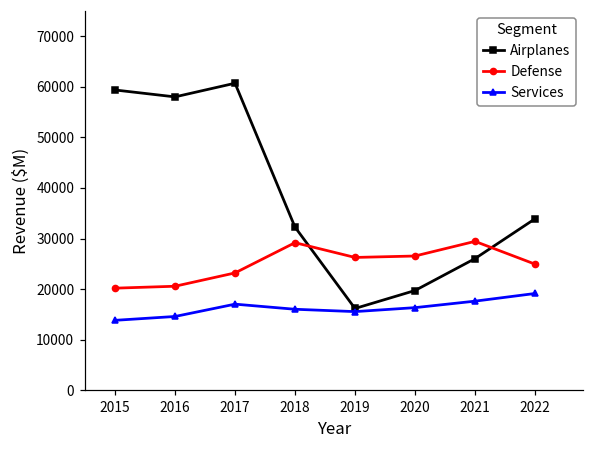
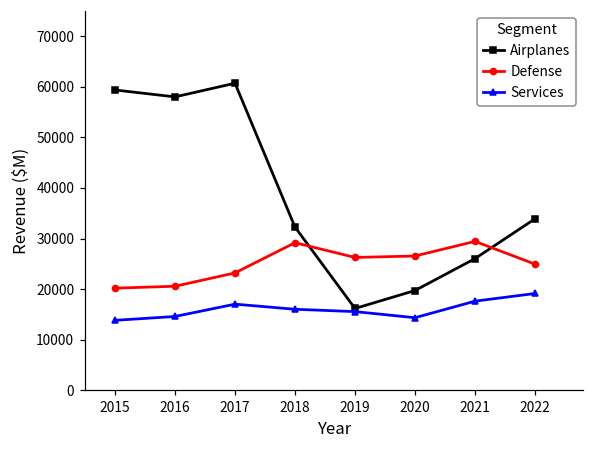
Services, 2020: 16000 -> 14000
